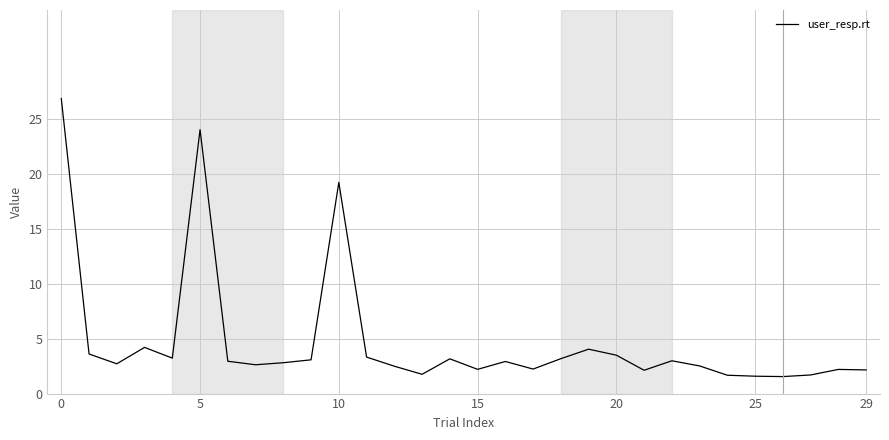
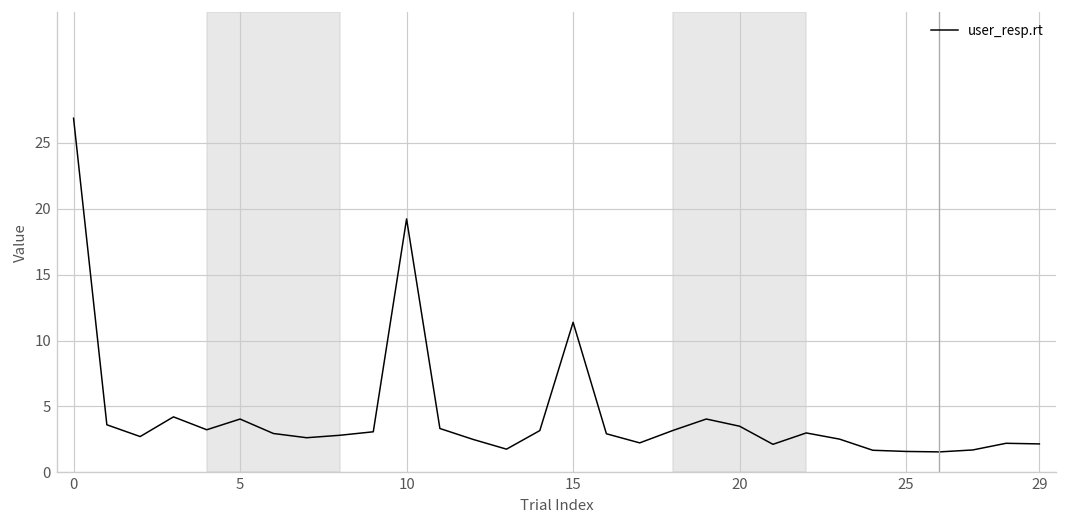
5: 24.0 -> 4.0
15: 2.2 -> 11.4
